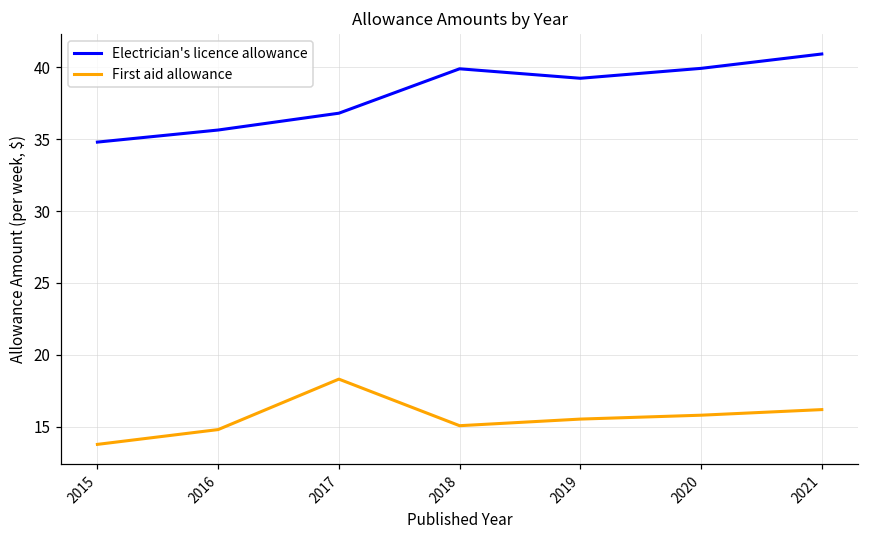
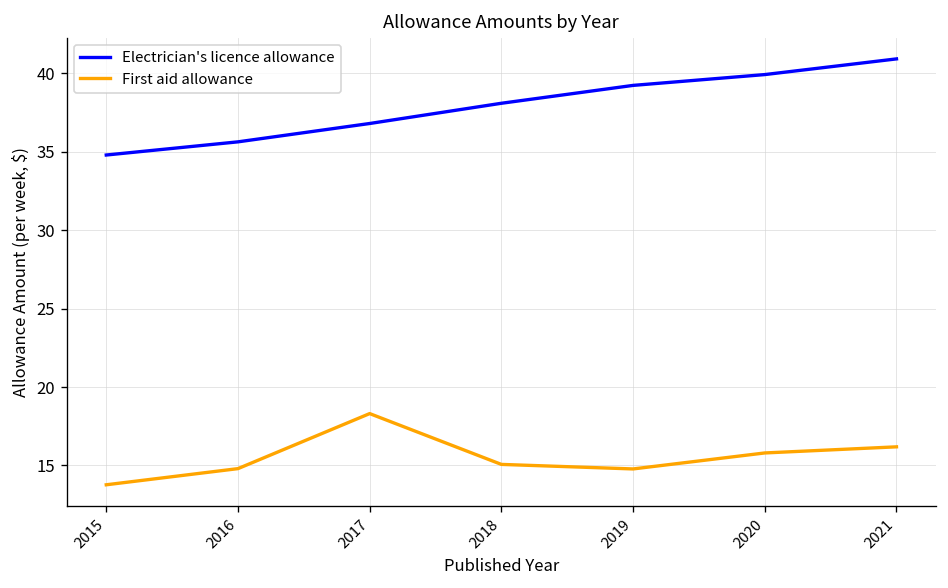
Electrician's licence allowance, 2018: 39.9 -> 38.1
First aid allowance, 2019: 15.5 -> 14.8
